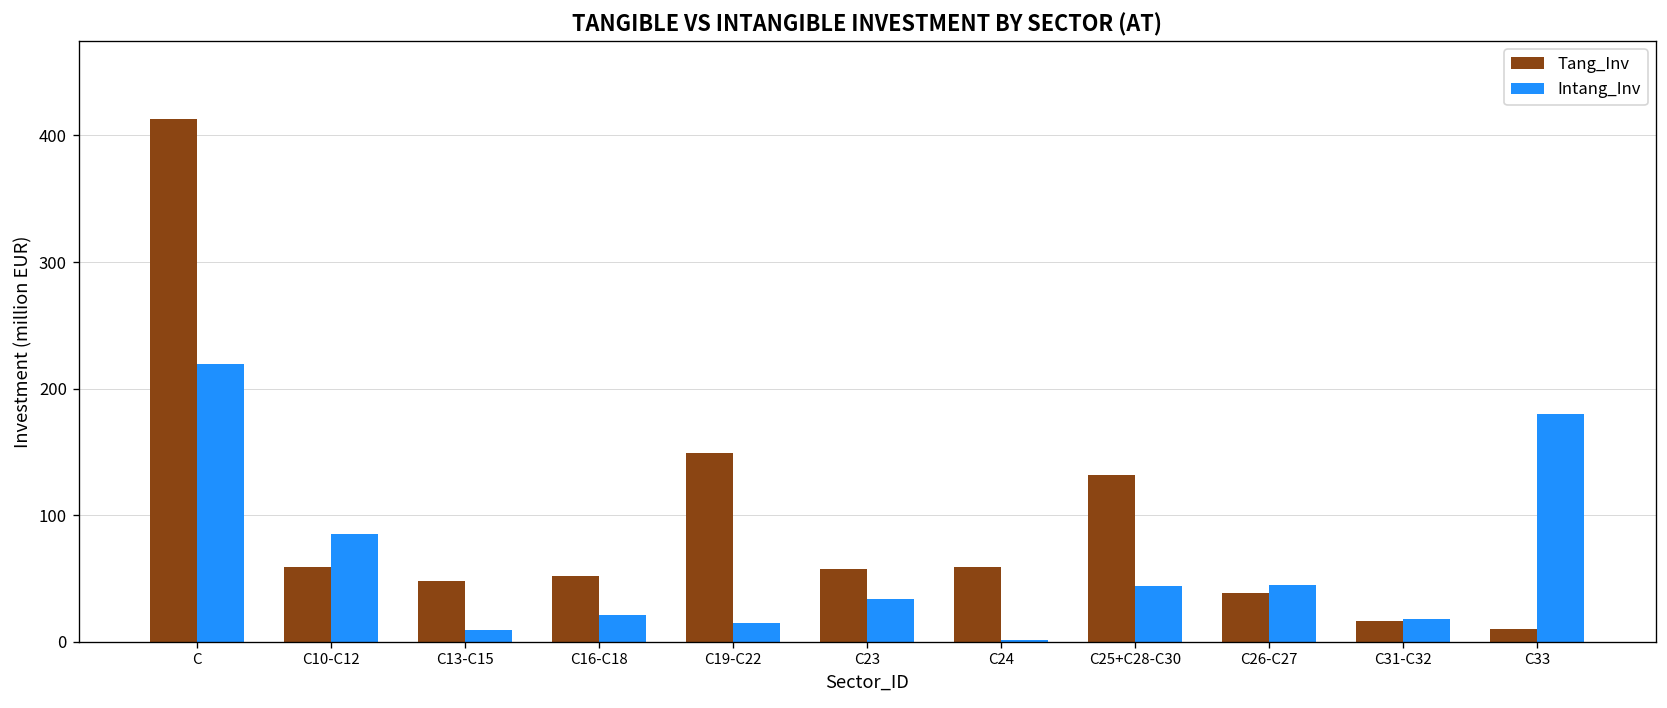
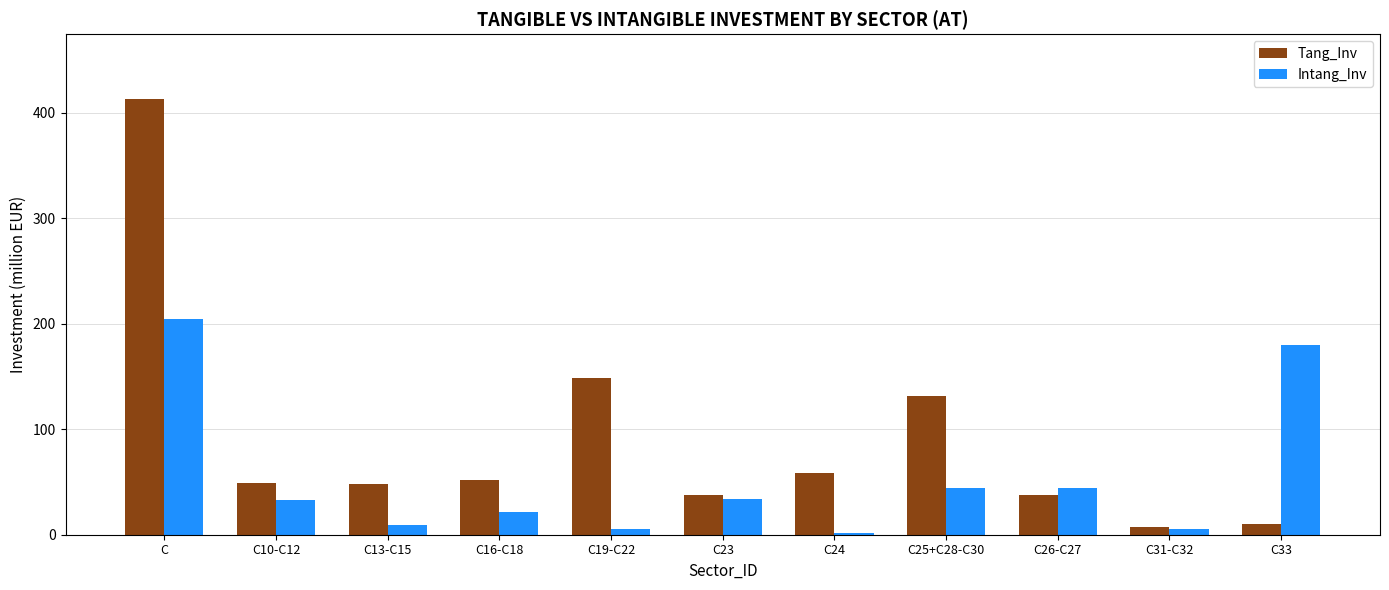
Intang_Inv, C: 220 -> 204
Tang_Inv, C10-C12: 59 -> 49
Intang_Inv, C10-C12: 85 -> 33
Intang_Inv, C19-C22: 15 -> 5
Tang_Inv, C23: 57 -> 38
Tang_Inv, C31-C32: 16 -> 8
Intang_Inv, C31-C32: 18 -> 6
